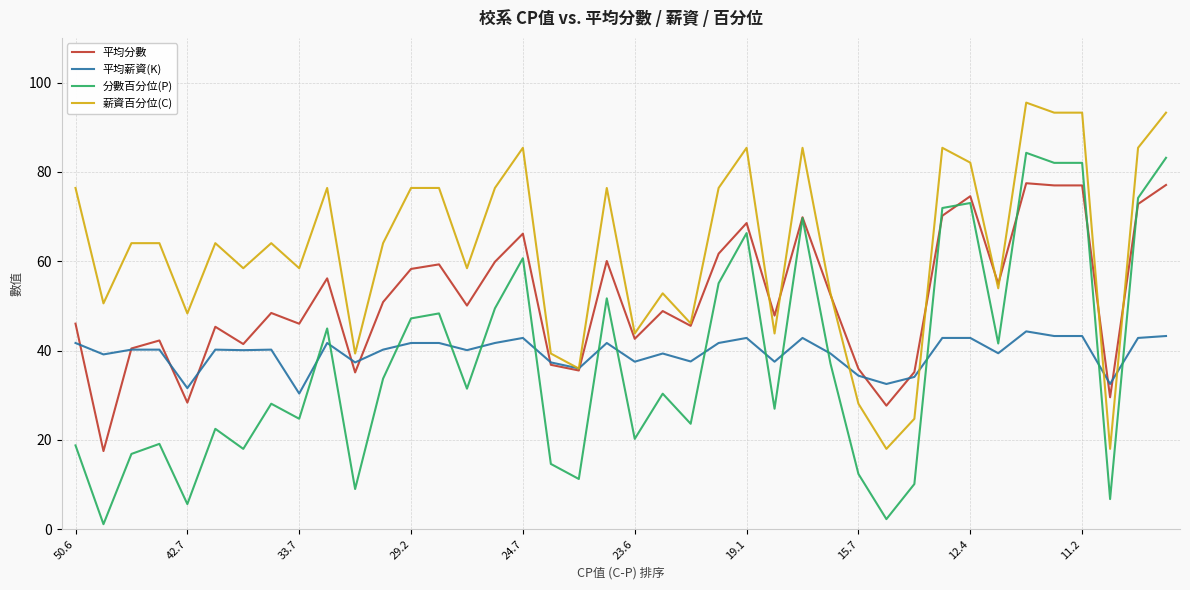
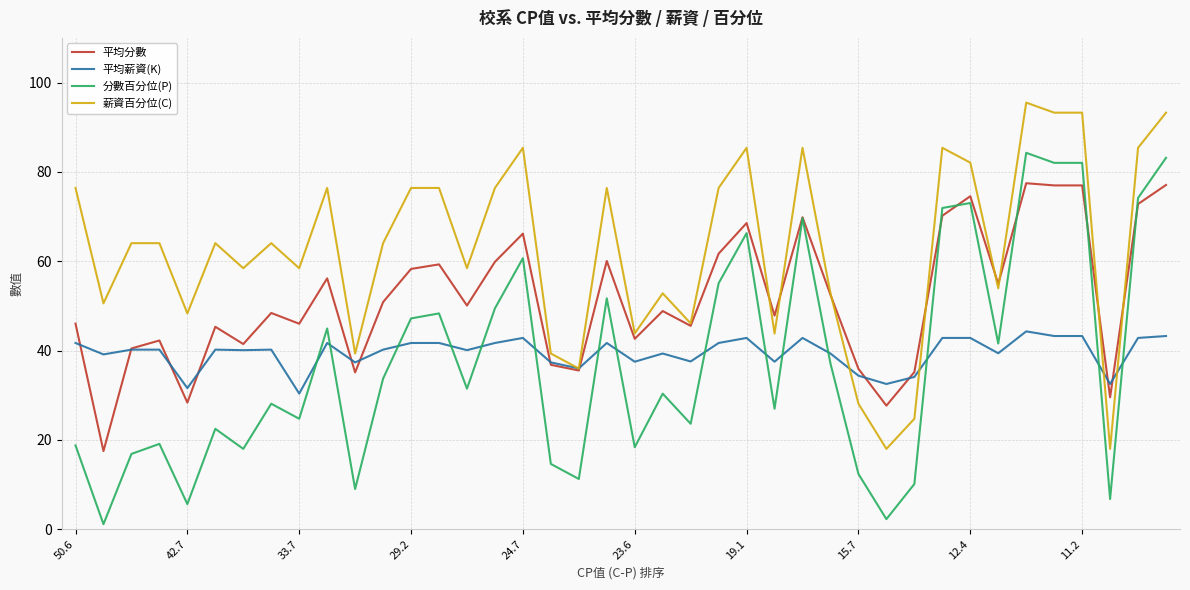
分數百分位(P), 23.6: 20 -> 18
